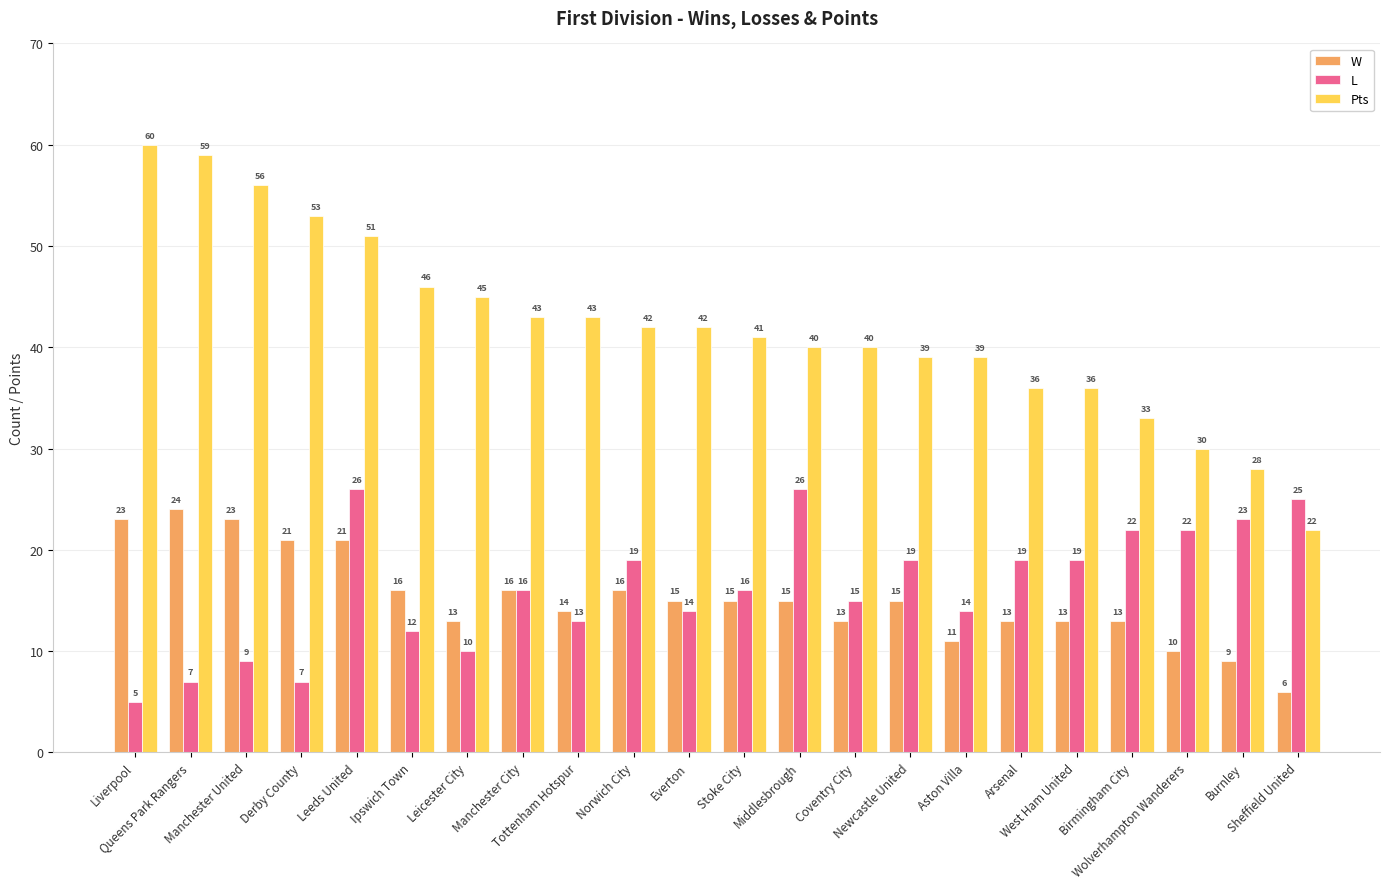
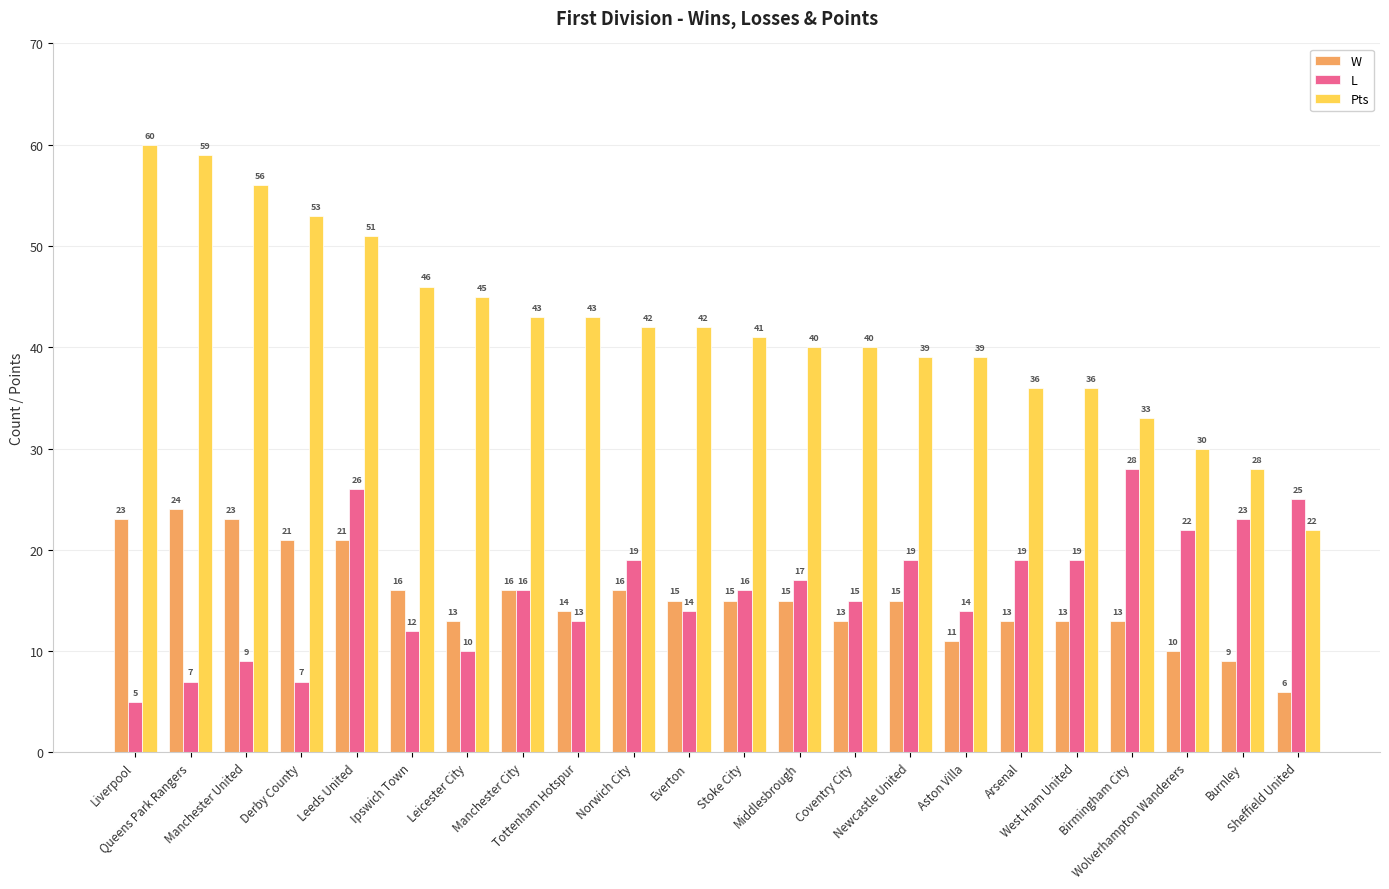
L, Middlesbrough: 26 -> 17
L, Birmingham City: 22 -> 28
